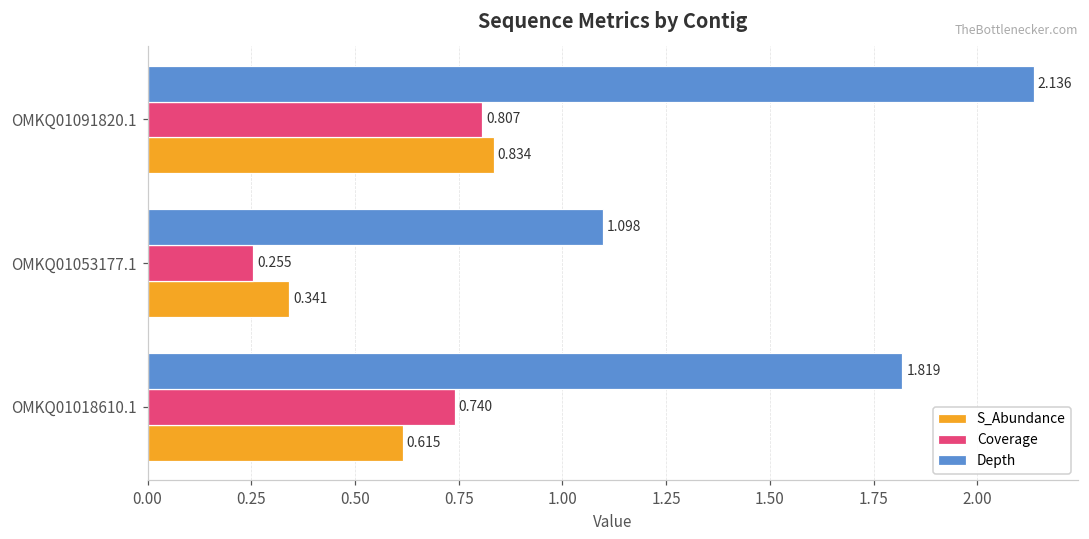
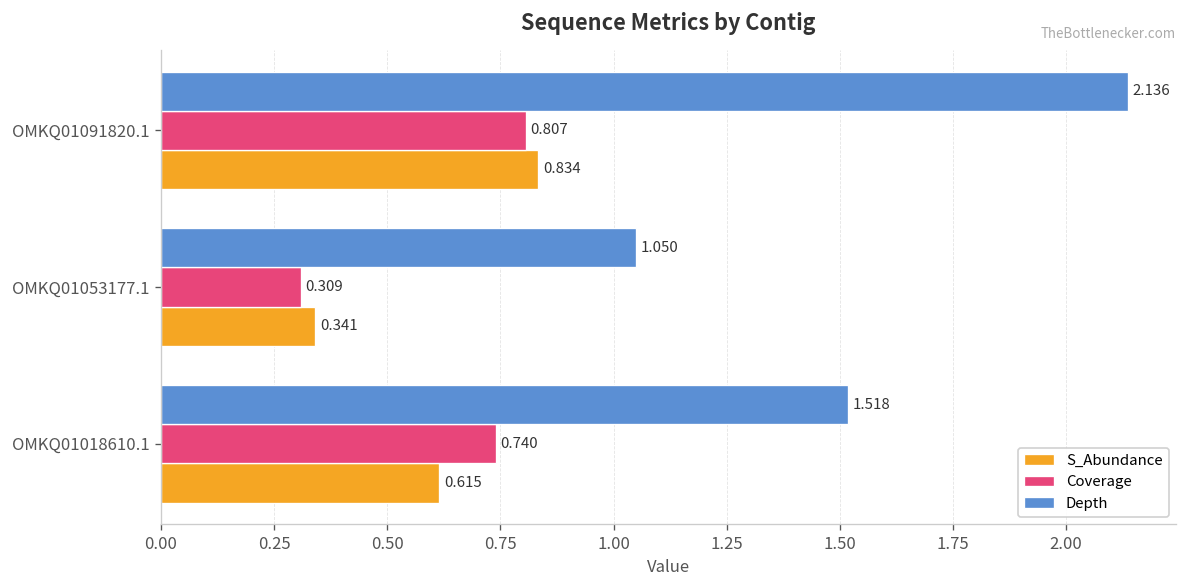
Depth, OMKQ01053177.1: 1.098 -> 1.050
Coverage, OMKQ01053177.1: 0.255 -> 0.309
Depth, OMKQ01018610.1: 1.819 -> 1.518
